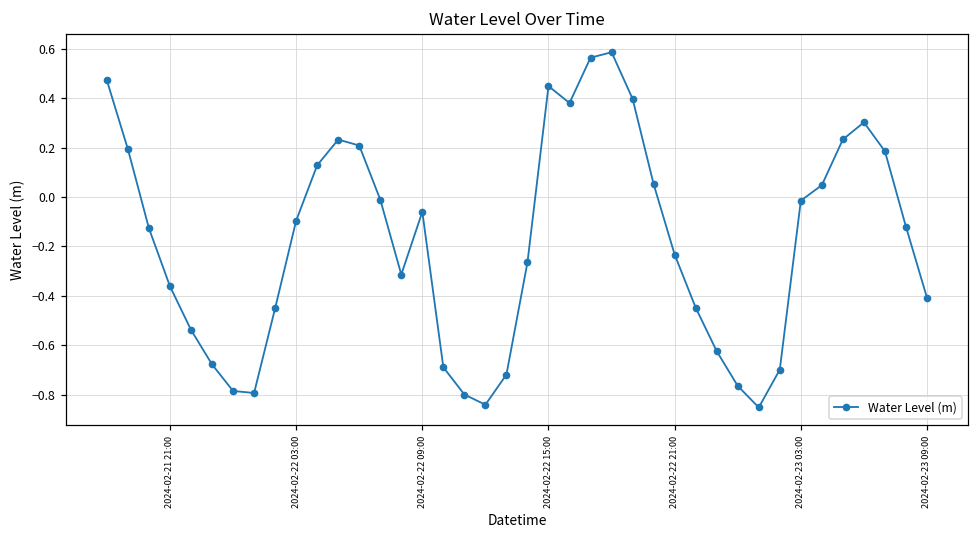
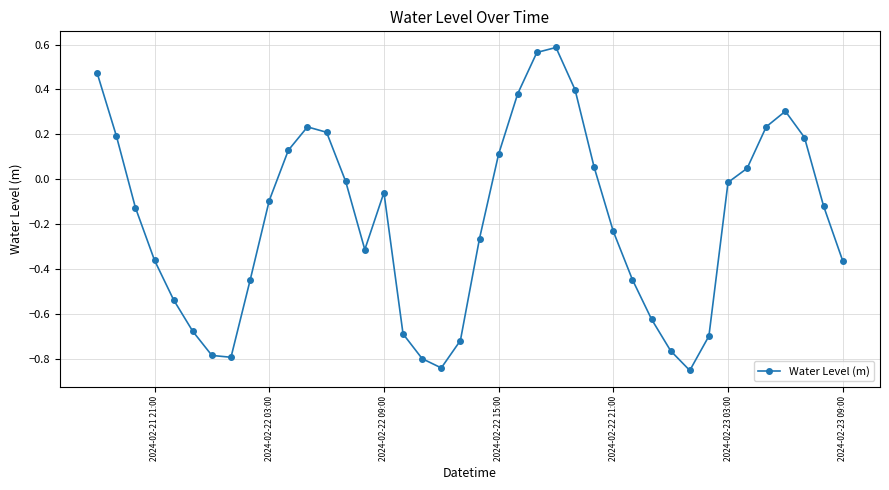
2024-02-22 15:00: 0.45 -> 0.11
2024-02-23 09:00: -0.41 -> -0.36
